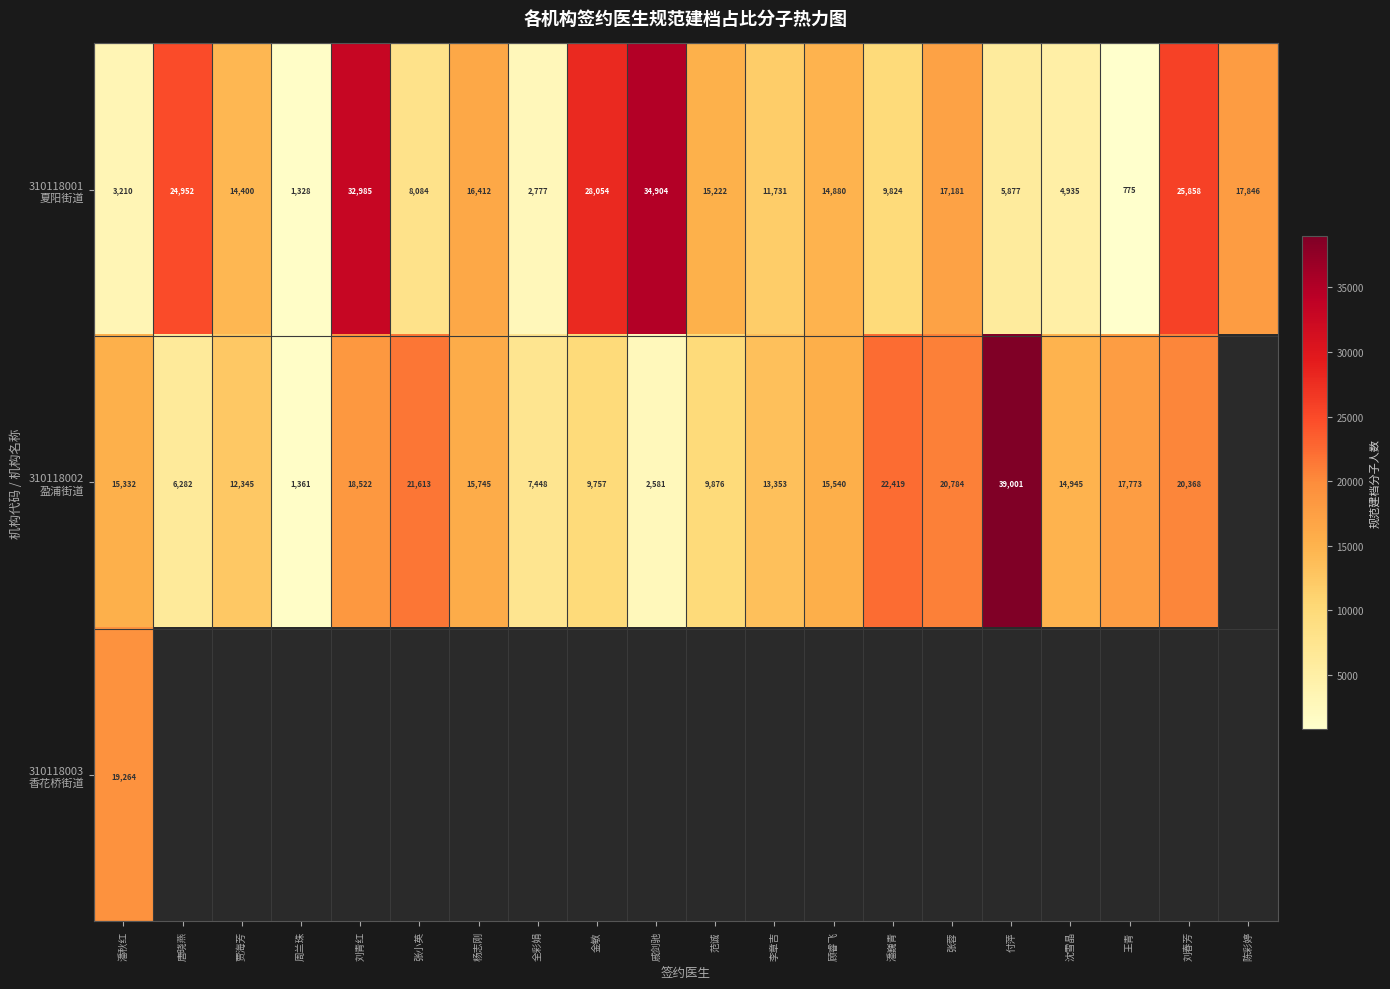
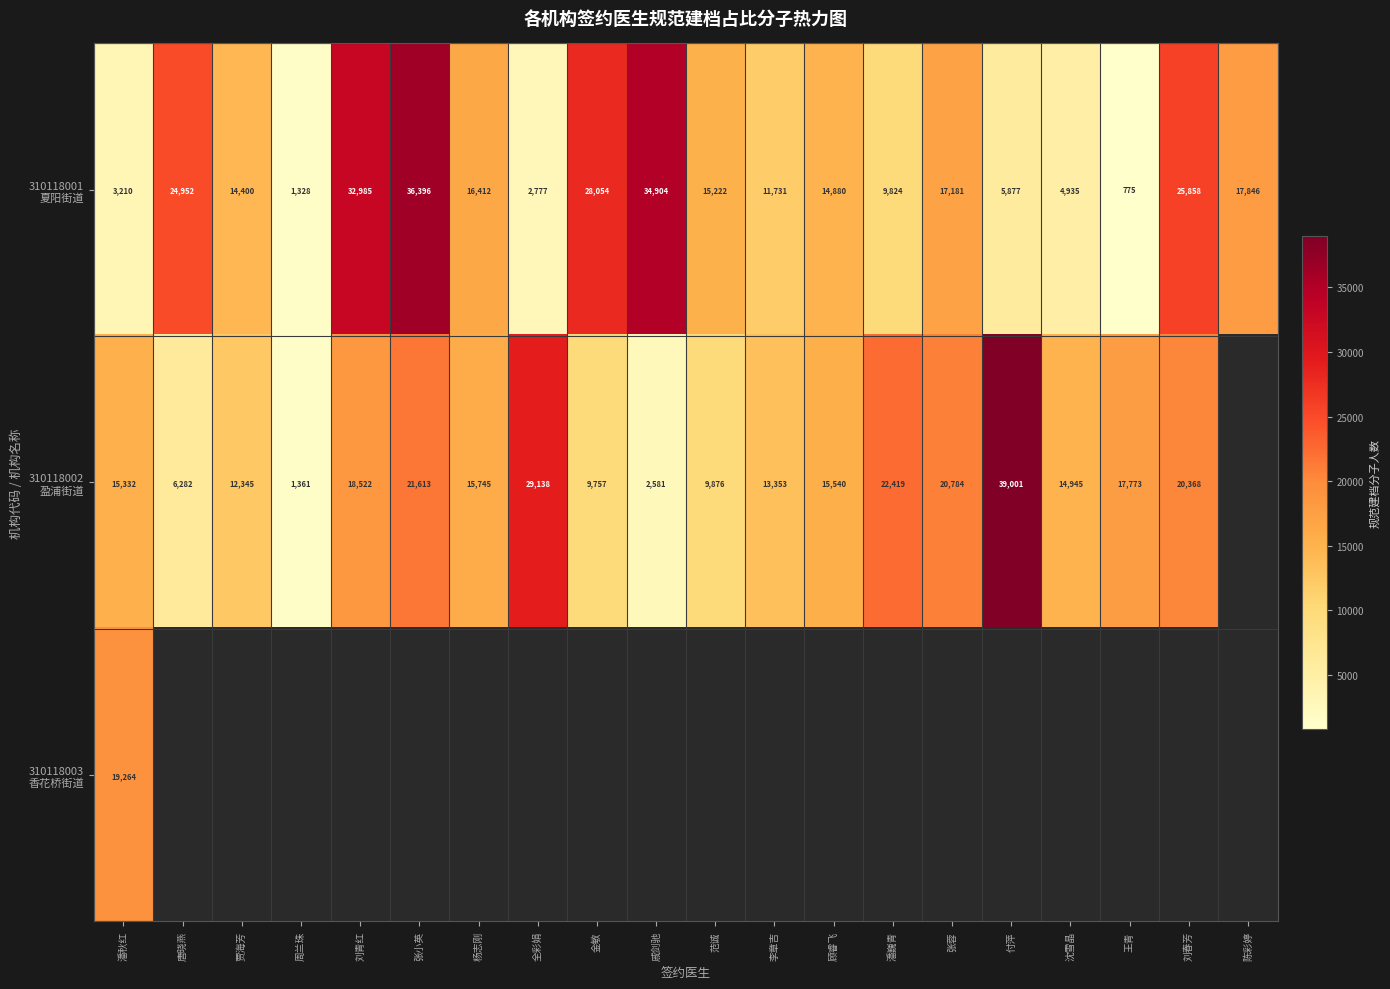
310118001 夏阳街道, 张小英: 8,084 -> 36,396
310118002 盈浦街道, 全彩娟: 7,448 -> 29,138
